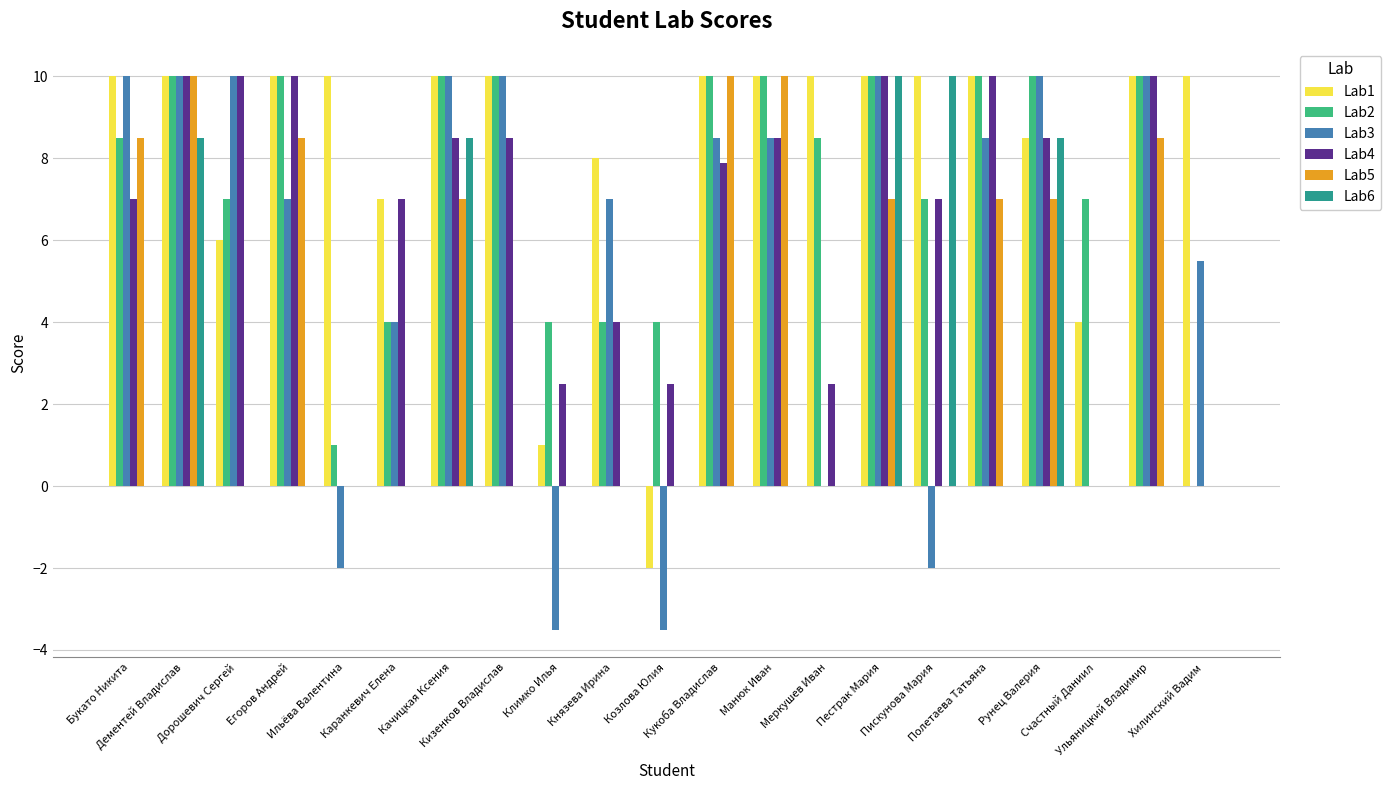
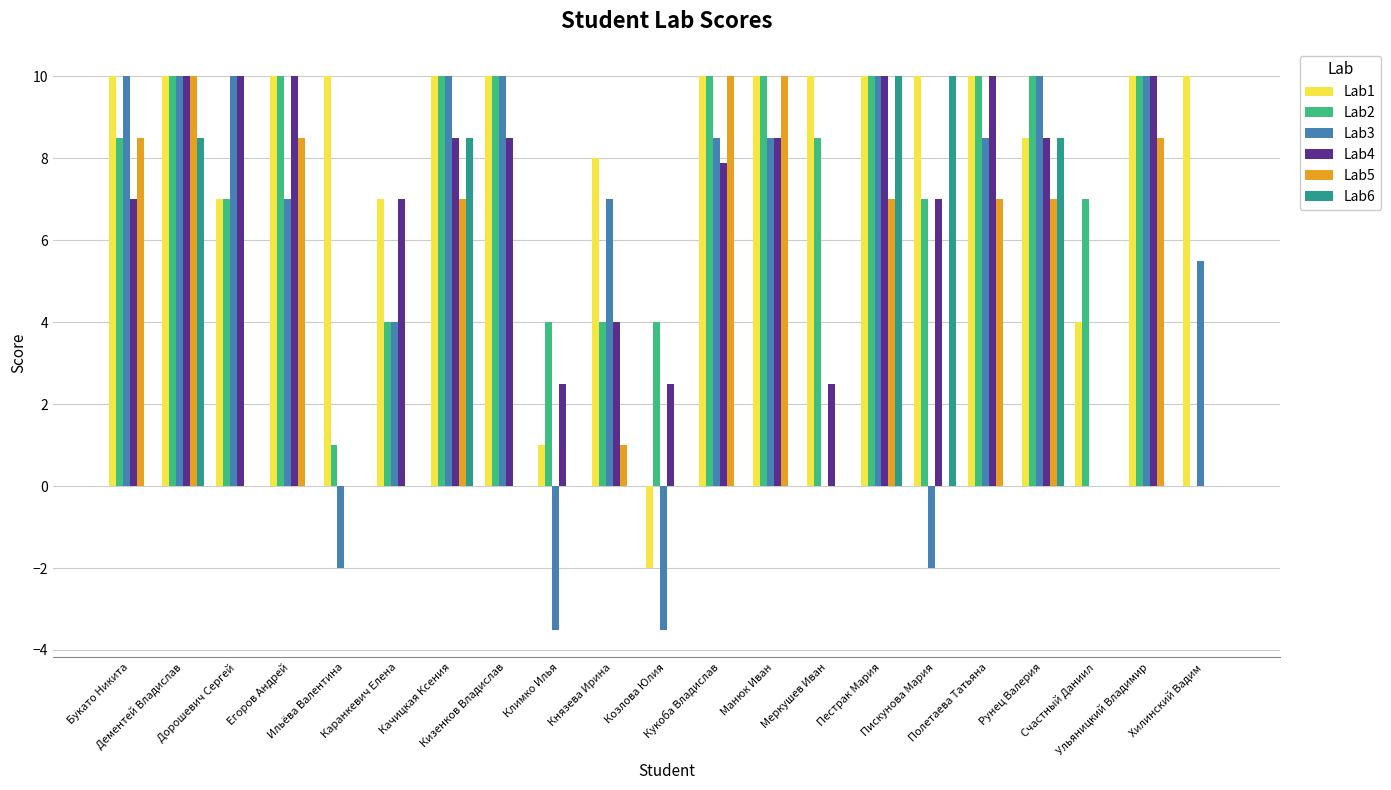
Lab1, Дорошевич Сергей: 6 -> 7
Lab5, Князева Ирина: 0 -> 1
